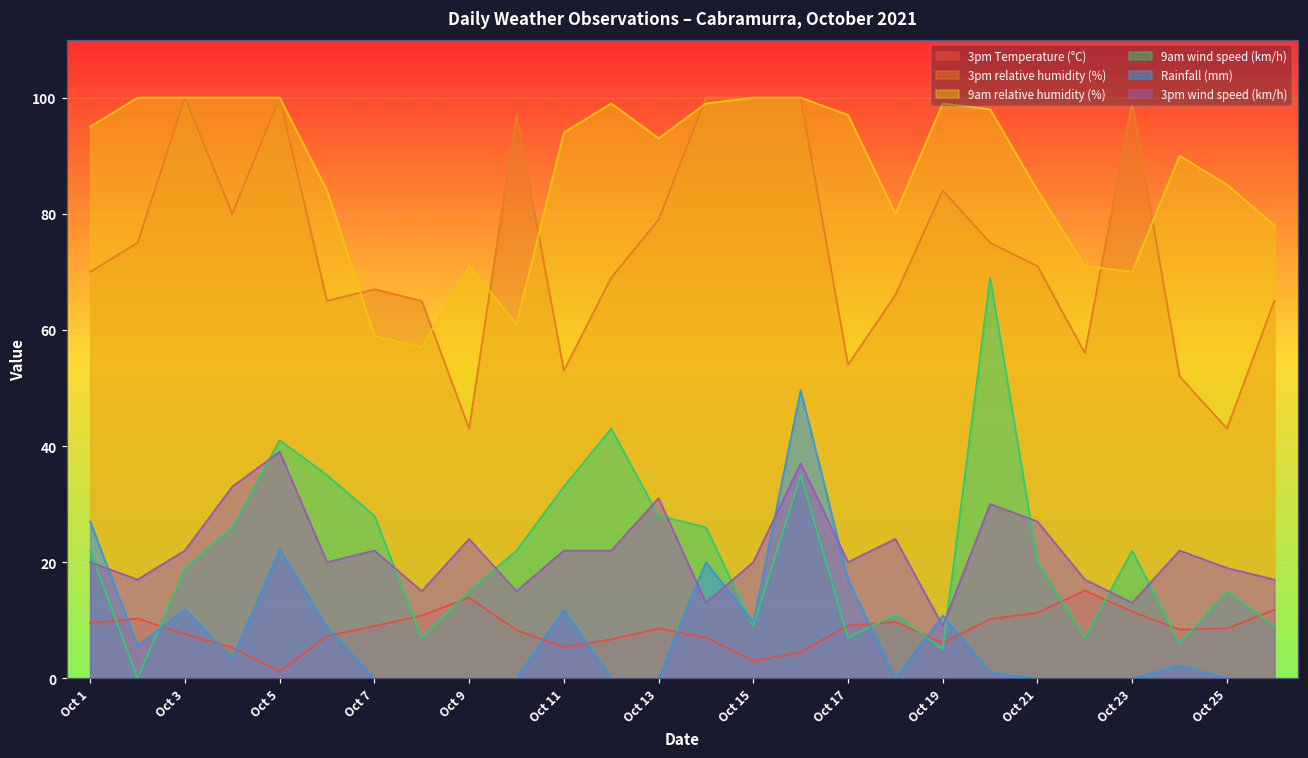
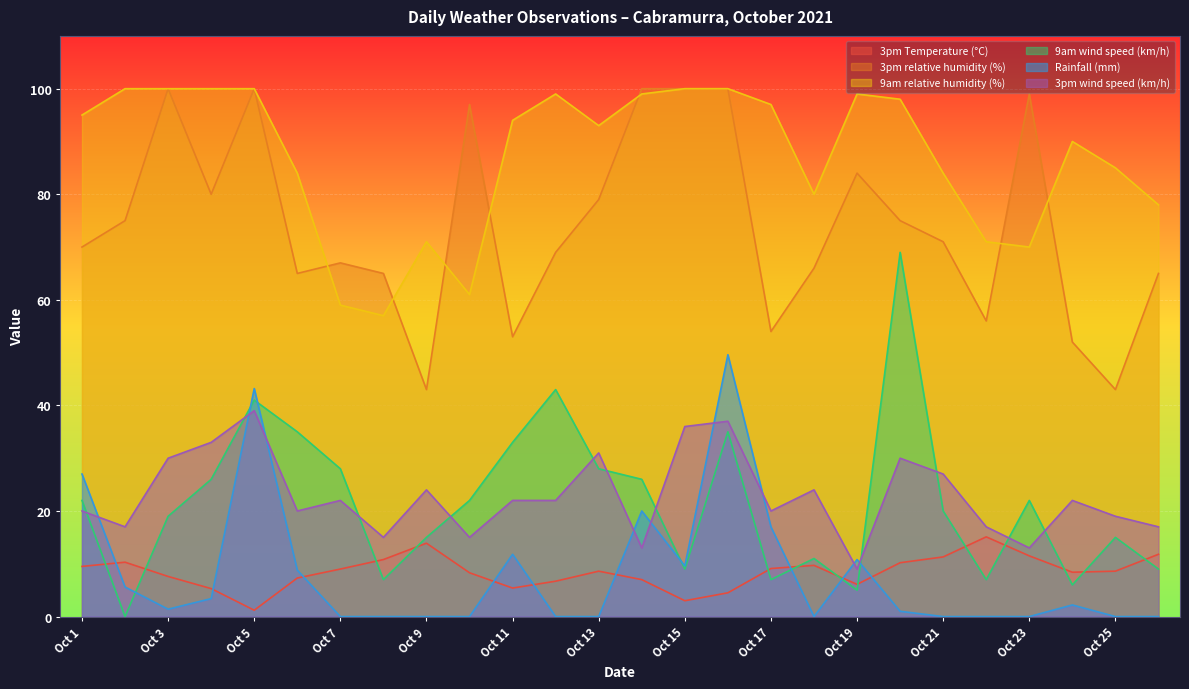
Rainfall (mm), Oct 3: 12 -> 1
3pm wind speed (km/h), Oct 3: 22 -> 30
Rainfall (mm), Oct 5: 22 -> 43
3pm wind speed (km/h), Oct 15: 20 -> 36
